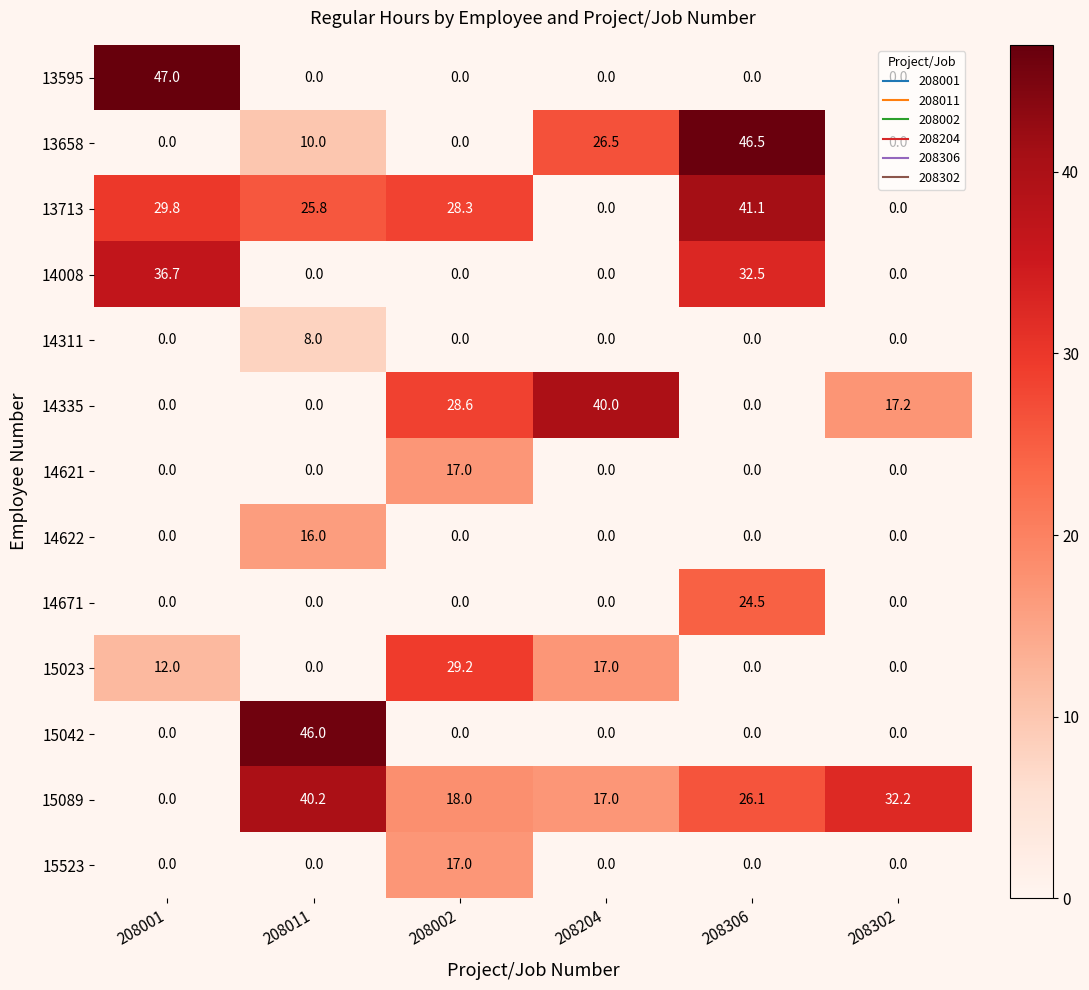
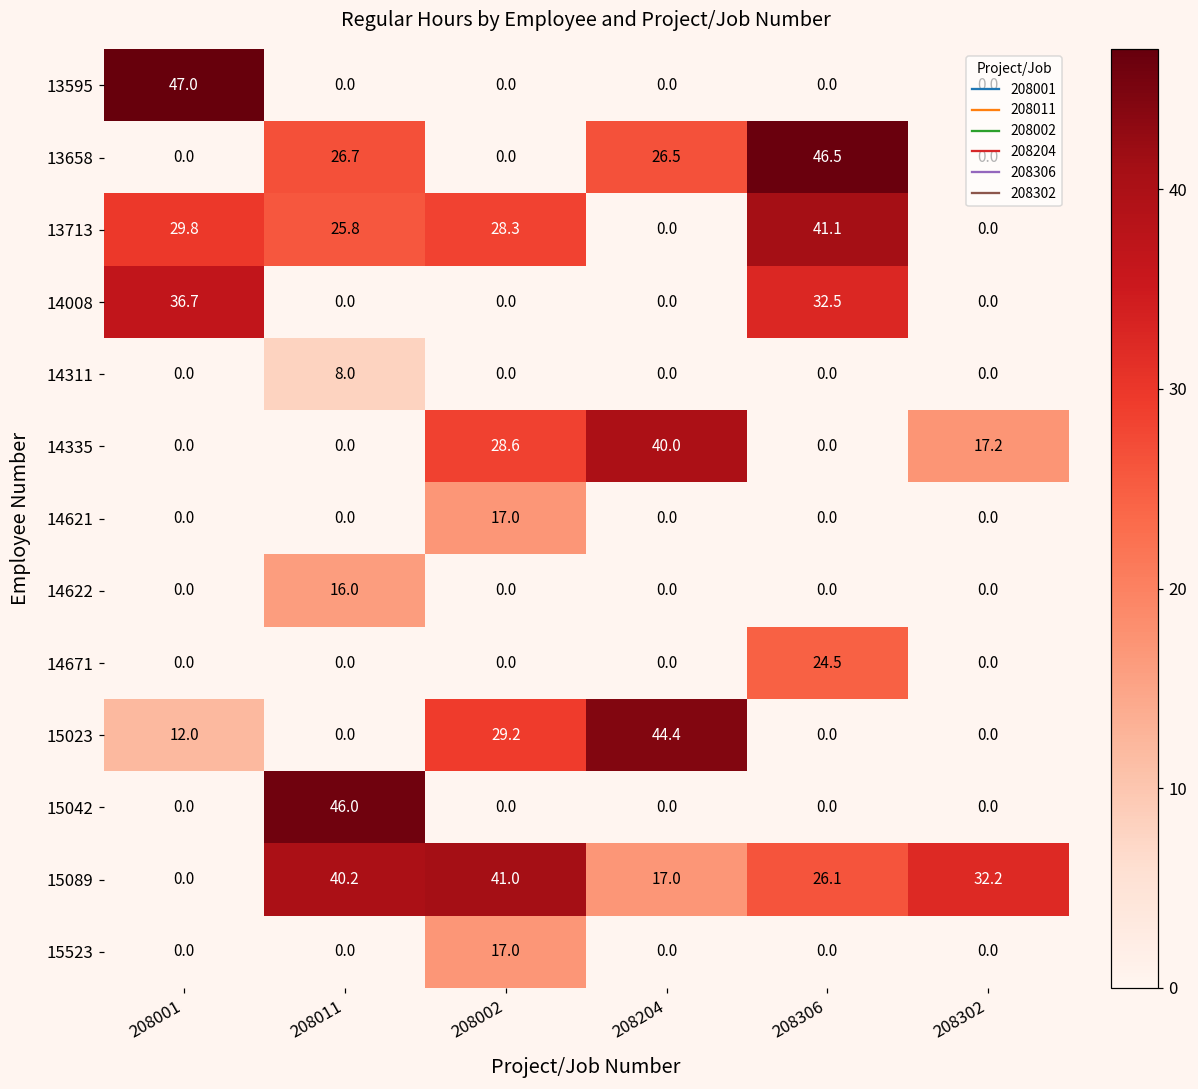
13658, 208011: 10.0 -> 26.7
15023, 208204: 17.0 -> 44.4
15089, 208002: 18.0 -> 41.0
